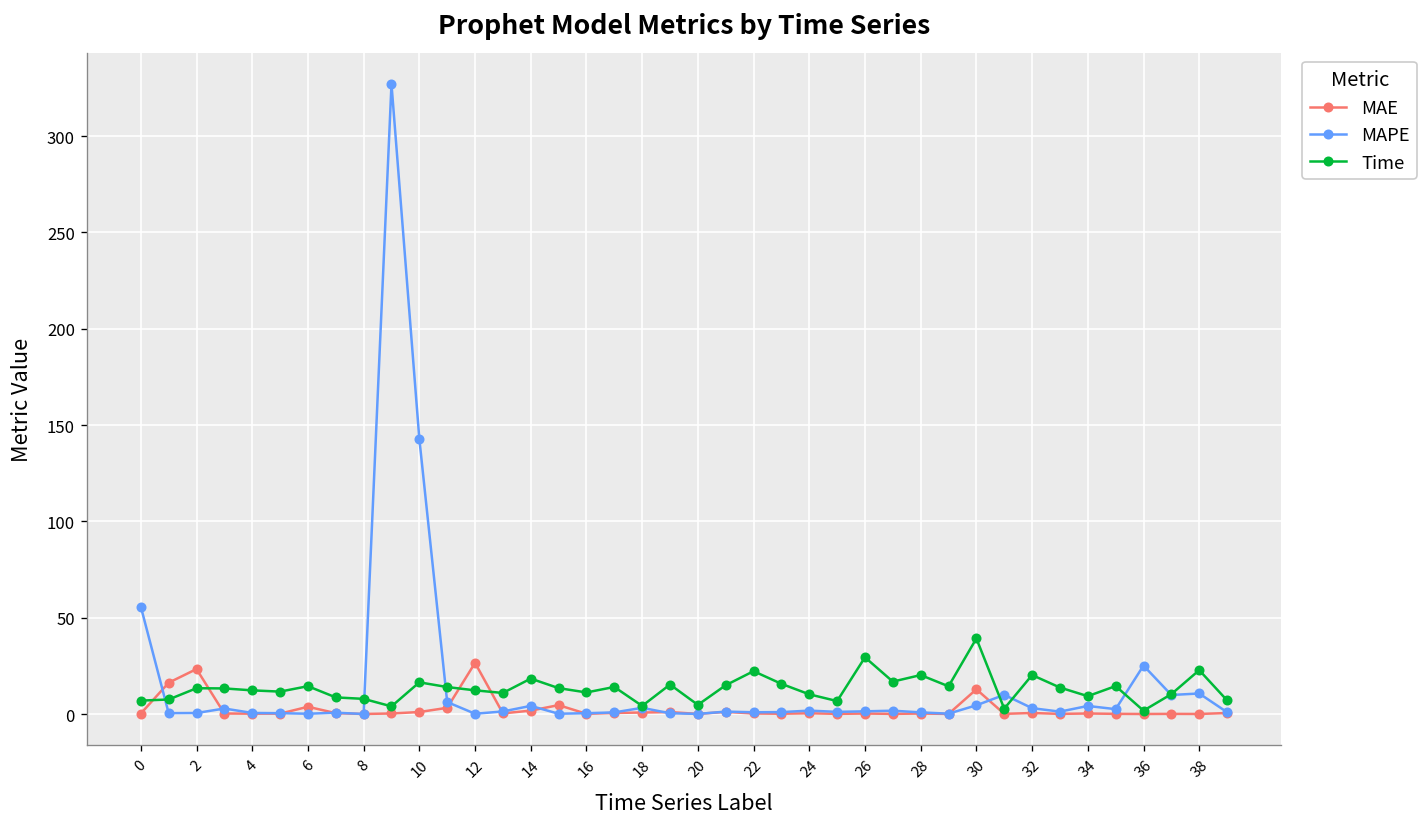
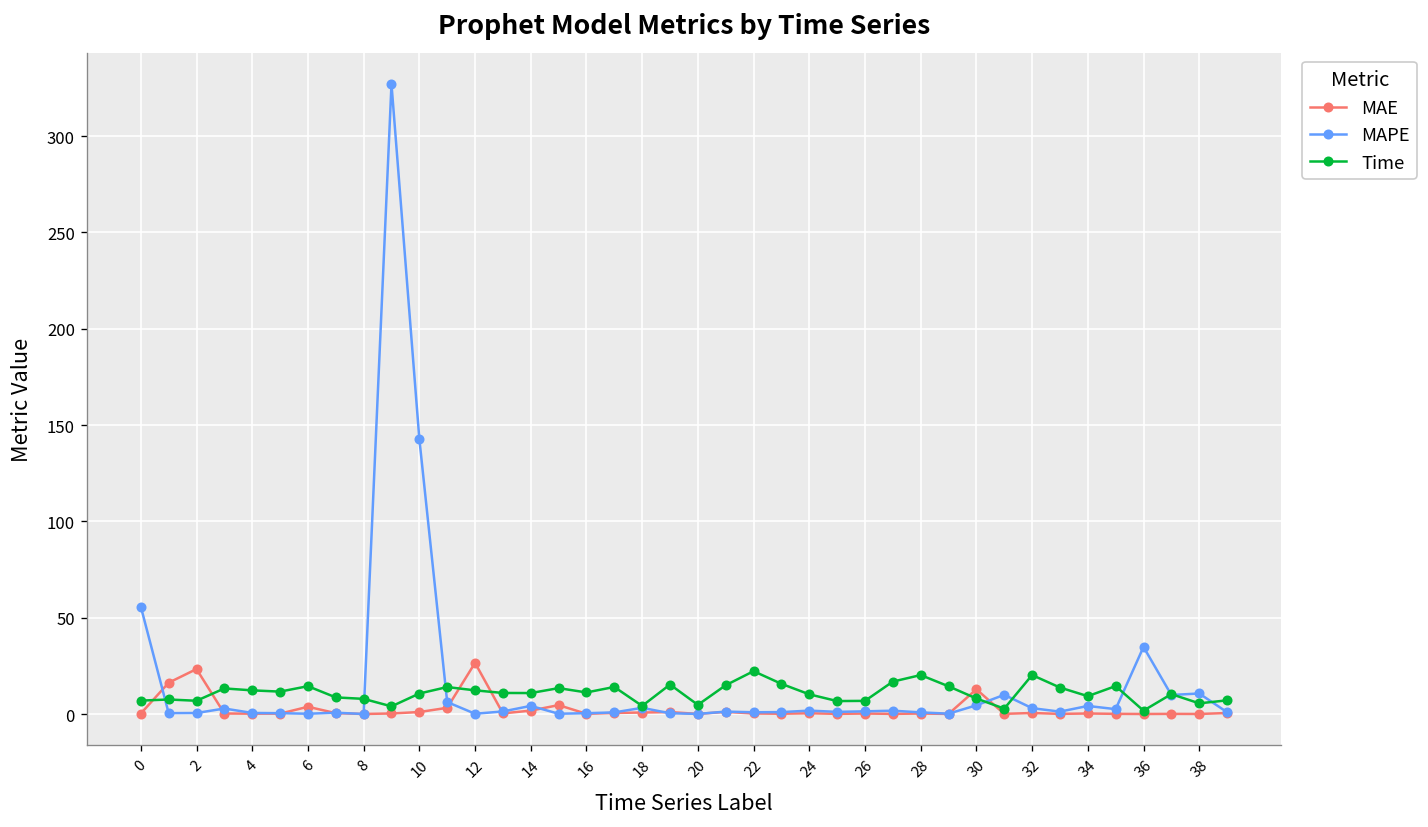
Time, 2: 13 -> 7
Time, 10: 16 -> 11
Time, 14: 18 -> 11
Time, 26: 29 -> 7
Time, 30: 39 -> 8
MAPE, 36: 25 -> 35
Time, 38: 23 -> 6
